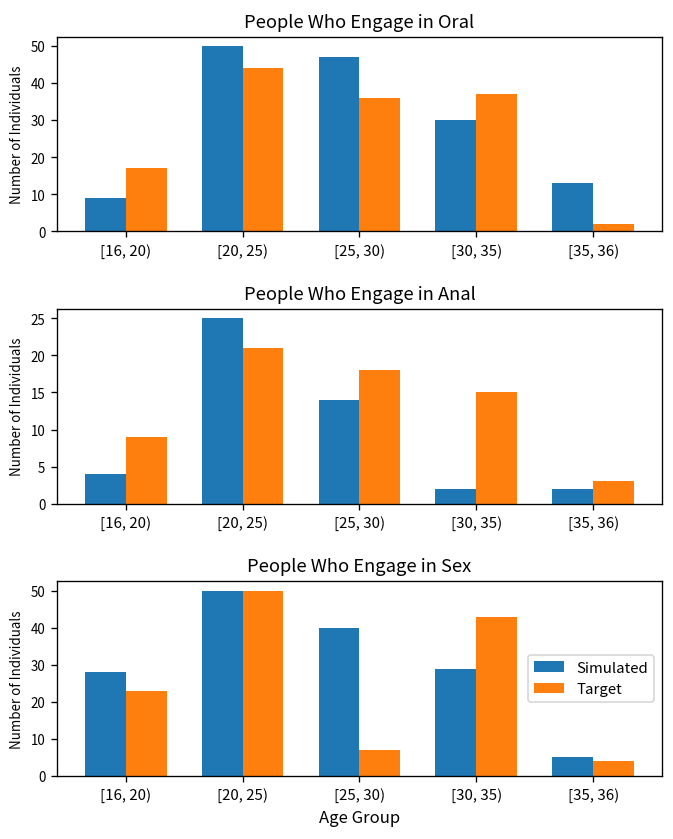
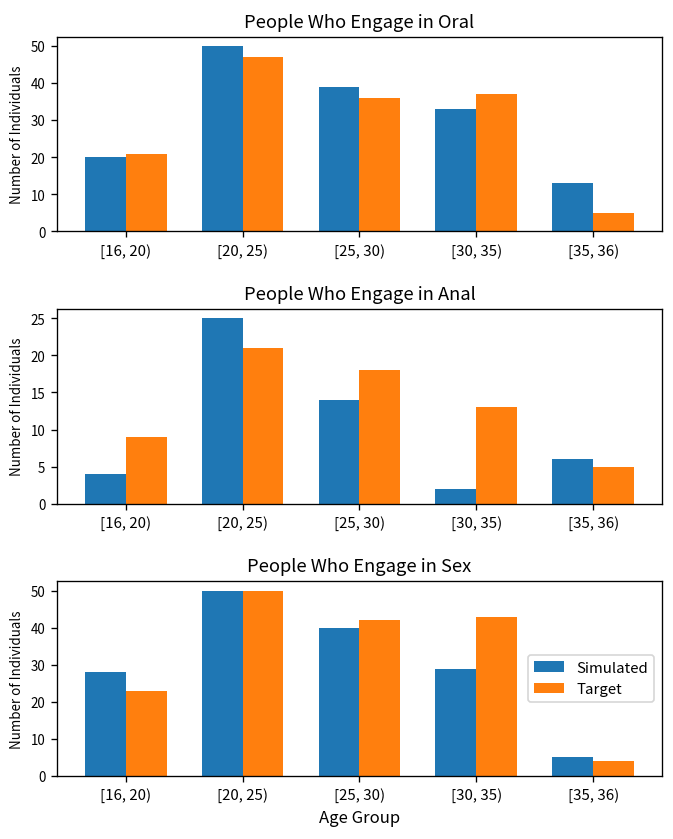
People Who Engage in Oral, Simulated, [16, 20): 9 -> 20
People Who Engage in Oral, Target, [16, 20): 17 -> 21
People Who Engage in Oral, Target, [20, 25): 44 -> 47
People Who Engage in Oral, Simulated, [25, 30): 47 -> 39
People Who Engage in Oral, Simulated, [30, 35): 30 -> 33
People Who Engage in Oral, Target, [35, 36): 2 -> 5
People Who Engage in Anal, Target, [30, 35): 15 -> 13
People Who Engage in Anal, Simulated, [35, 36): 2 -> 6
People Who Engage in Anal, Target, [35, 36): 3 -> 5
People Who Engage in Sex, Target, [25, 30): 7 -> 42
